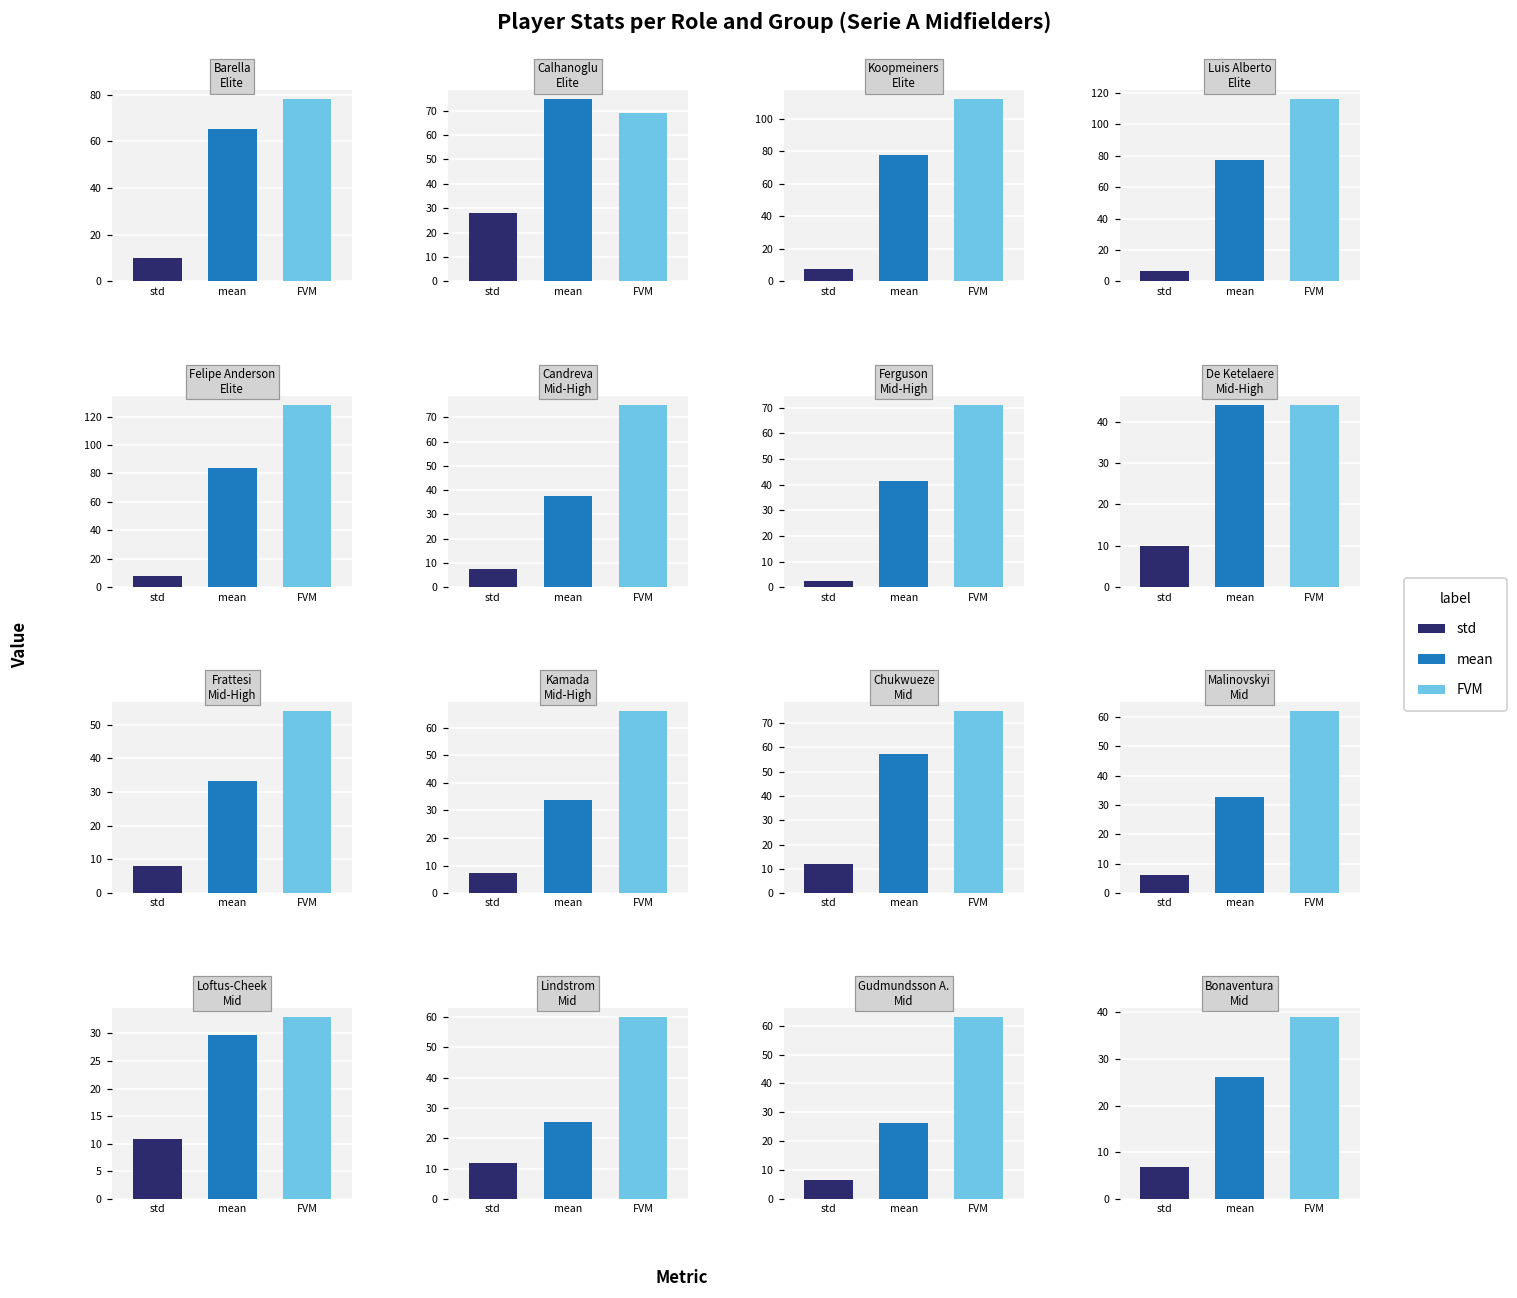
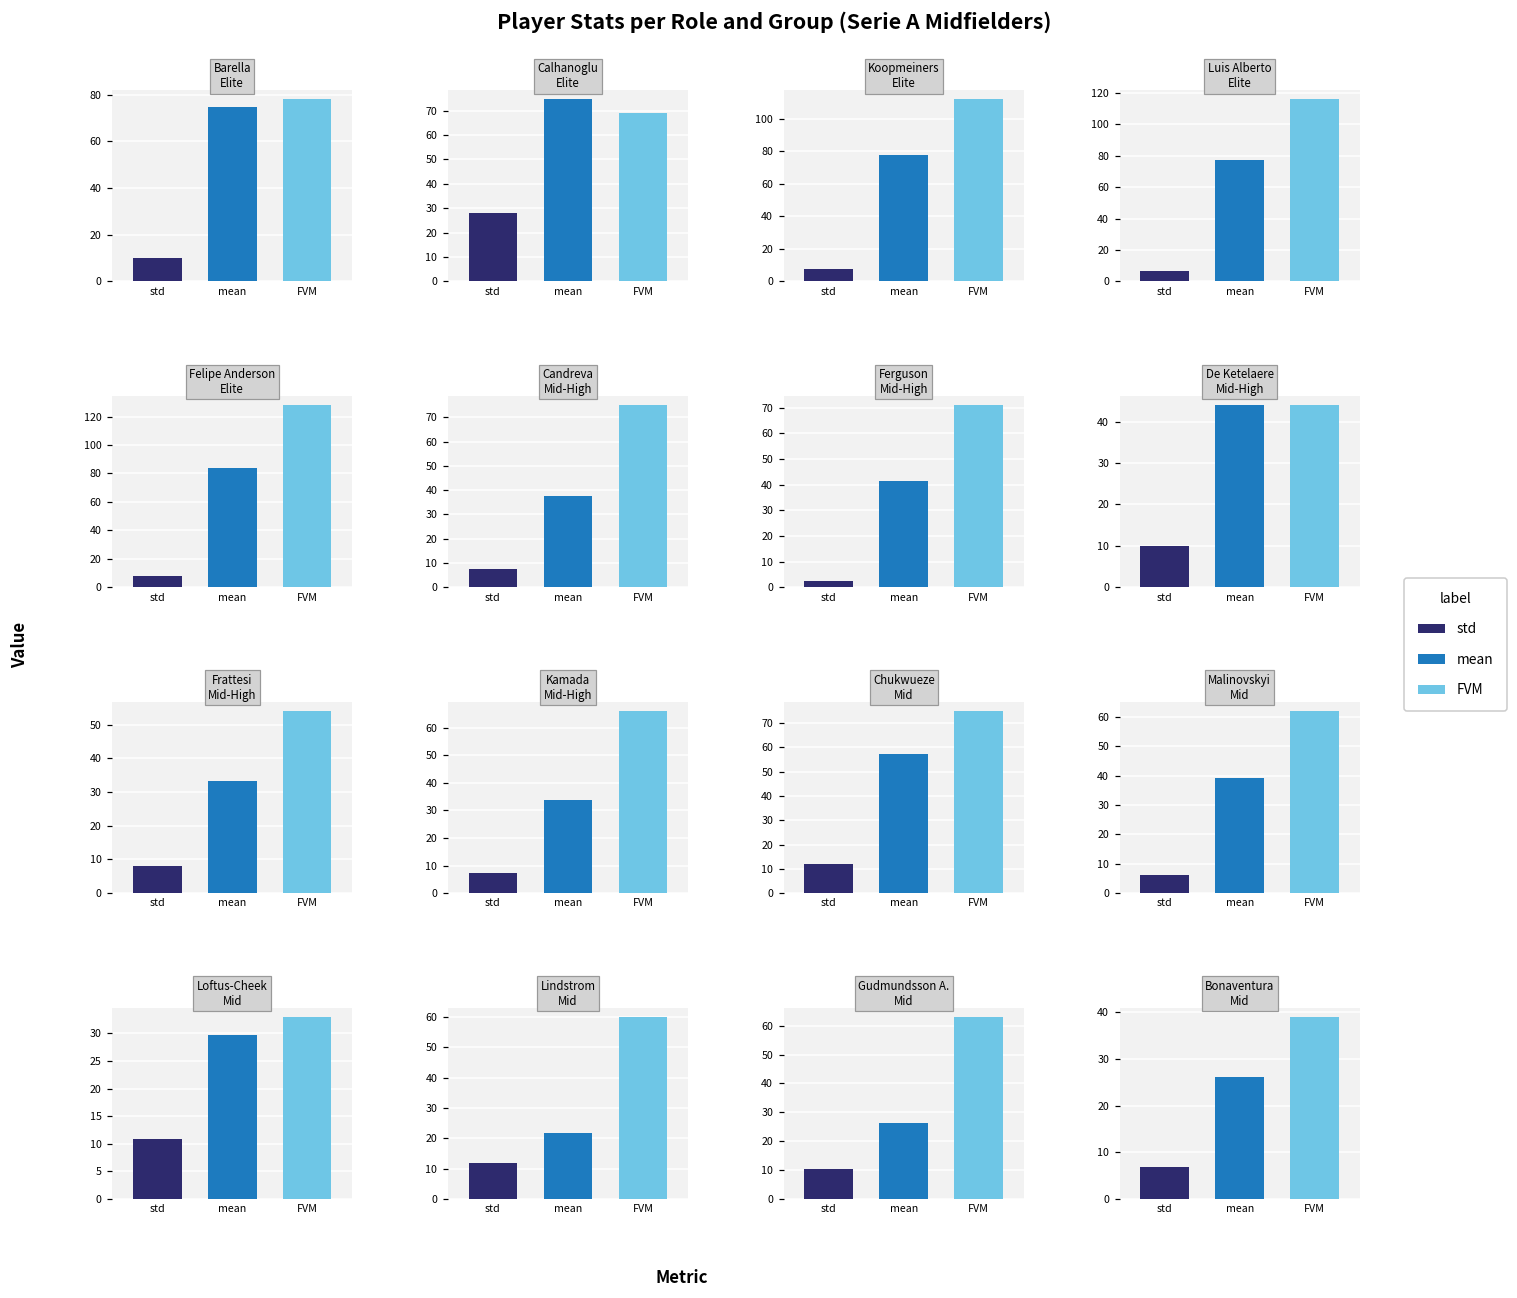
Barella Elite, mean: 65 -> 75
Malinovskyi Mid, mean: 33 -> 39
Lindstrom Mid, mean: 25 -> 22
Gudmundsson A. Mid, std: 7 -> 10
